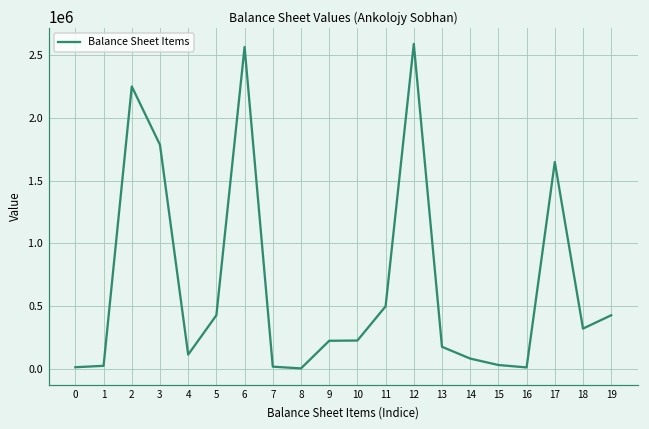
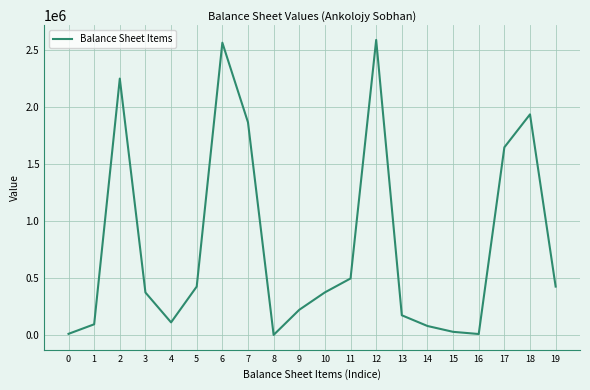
1: 20000 -> 90000
3: 1790000 -> 370000
7: 10000 -> 1870000
10: 220000 -> 370000
18: 320000 -> 1940000
